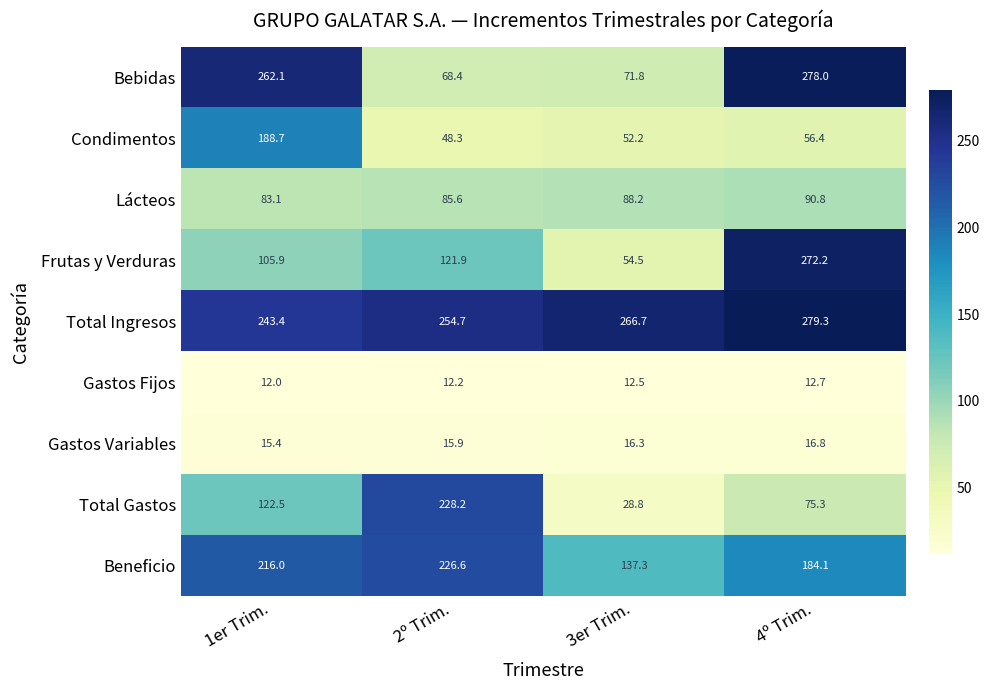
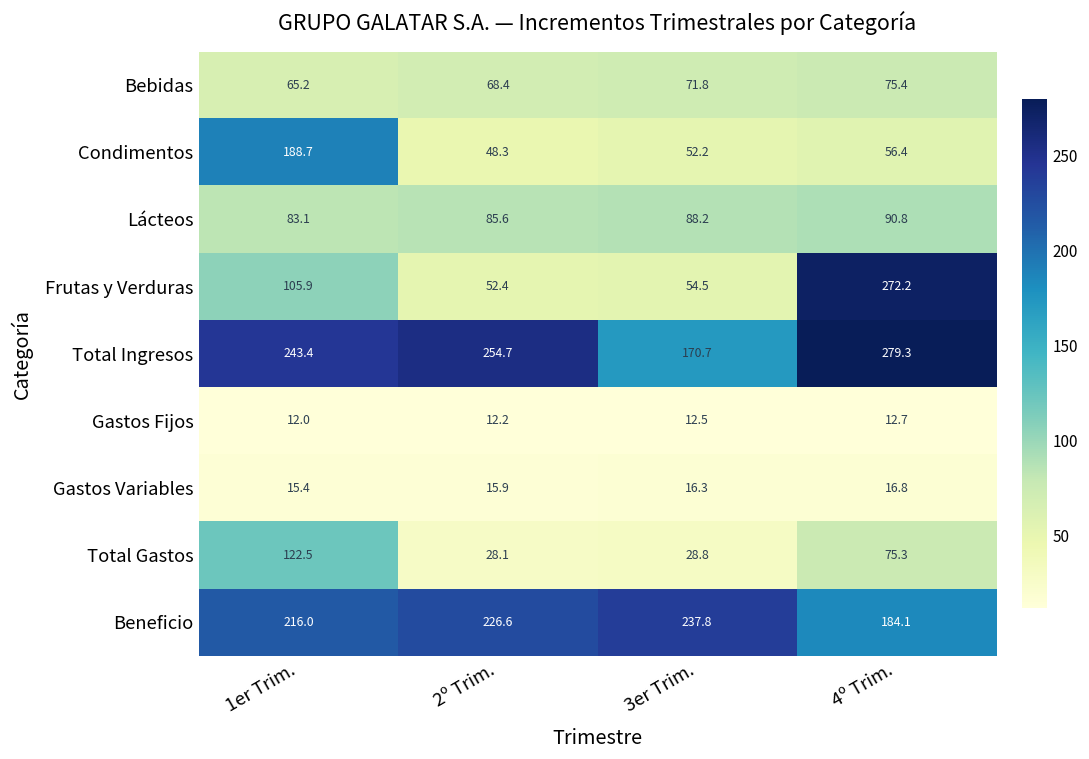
Bebidas, 1er Trim.: 262.1 -> 65.2
Bebidas, 4º Trim.: 278.0 -> 75.4
Frutas y Verduras, 2º Trim.: 121.9 -> 52.4
Total Ingresos, 3er Trim.: 266.7 -> 170.7
Total Gastos, 2º Trim.: 228.2 -> 28.1
Beneficio, 3er Trim.: 137.3 -> 237.8
